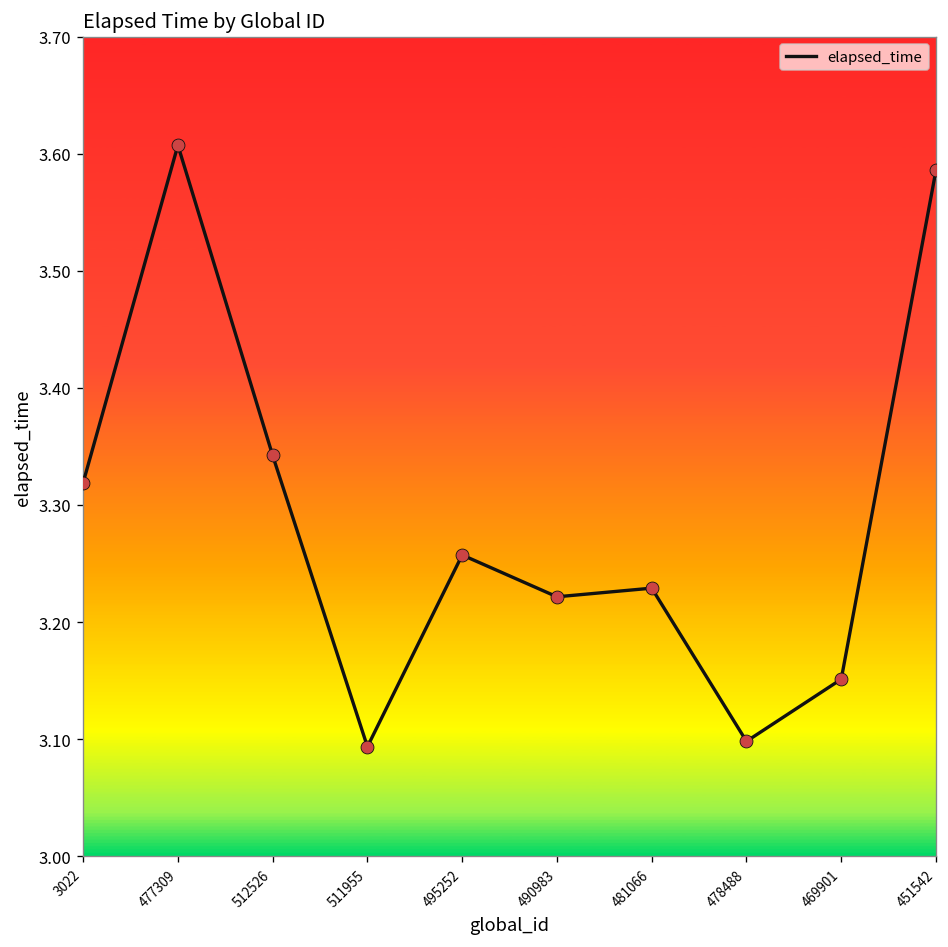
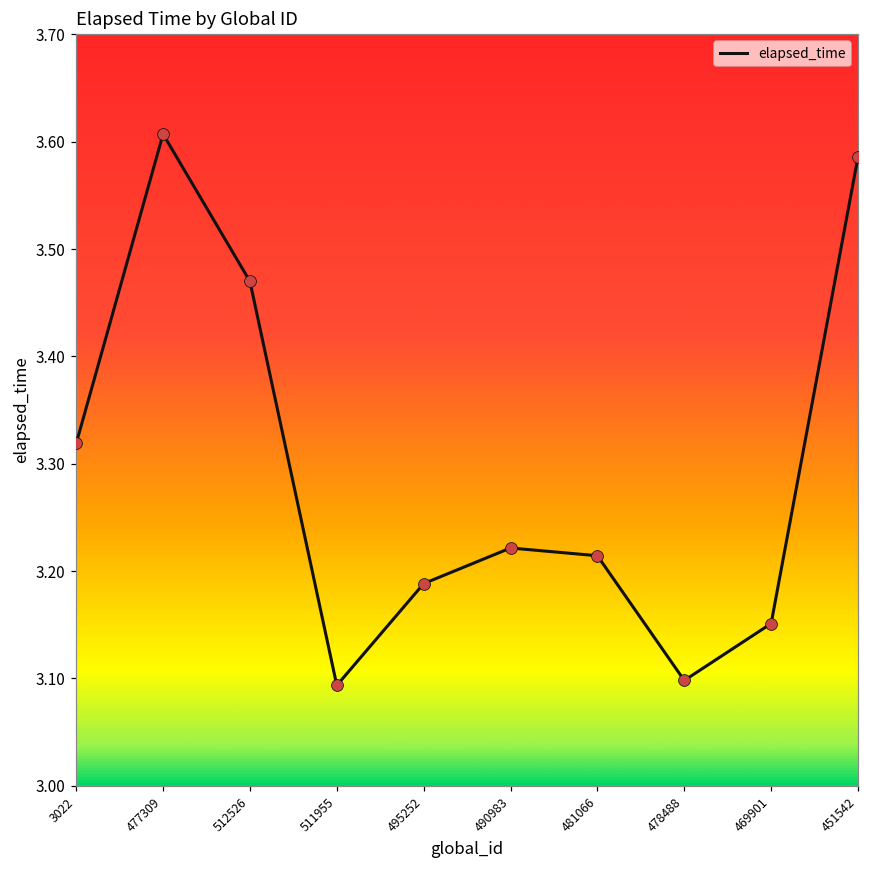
512526: 3.34 -> 3.47
495252: 3.26 -> 3.19
481066: 3.23 -> 3.21
